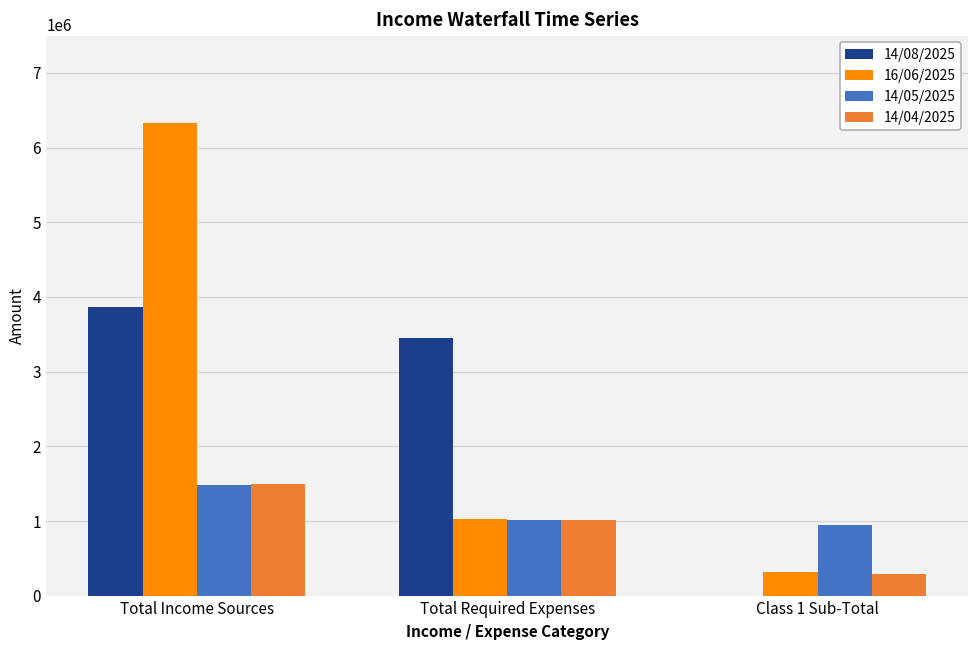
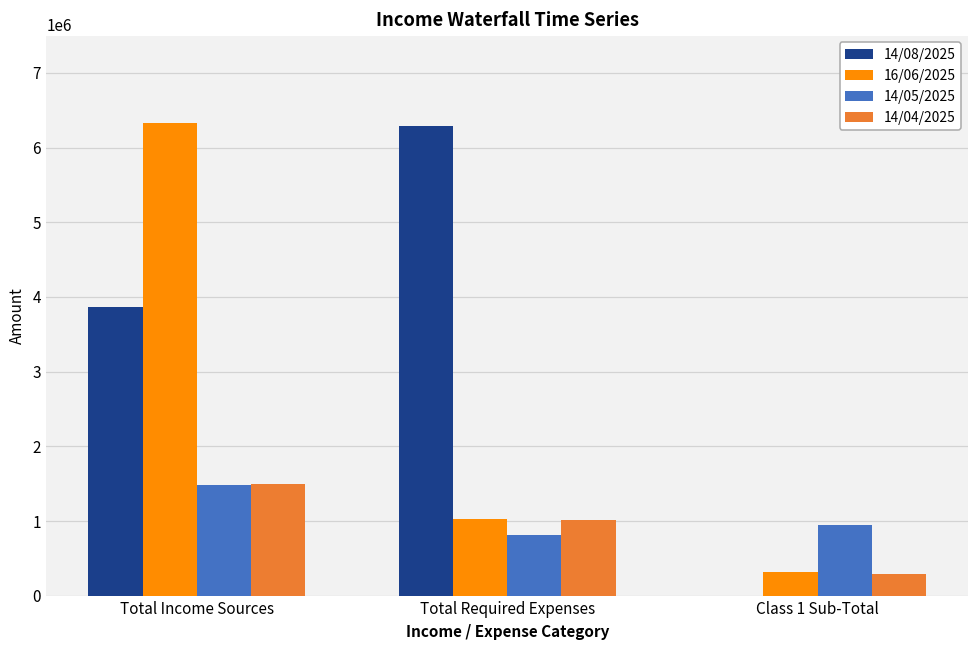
14/08/2025, Total Required Expenses: 3400000 -> 6300000
14/05/2025, Total Required Expenses: 1000000 -> 800000
